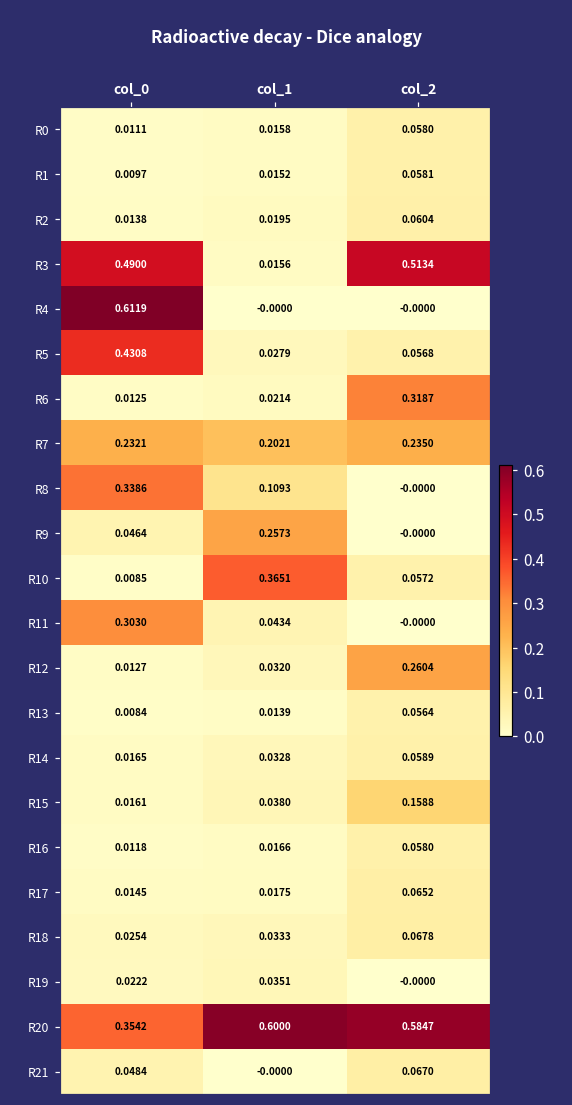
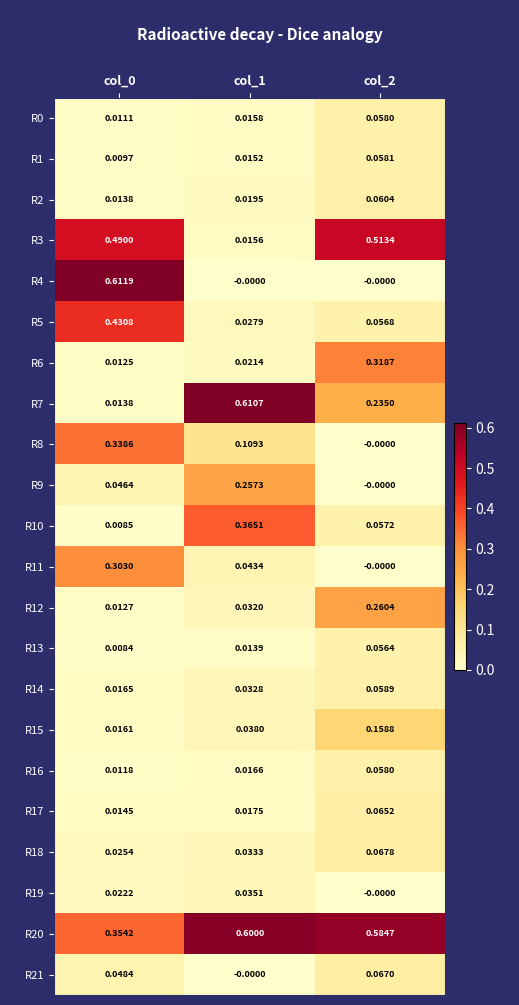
R7, col_0: 0.2321 -> 0.0138
R7, col_1: 0.2021 -> 0.6107
